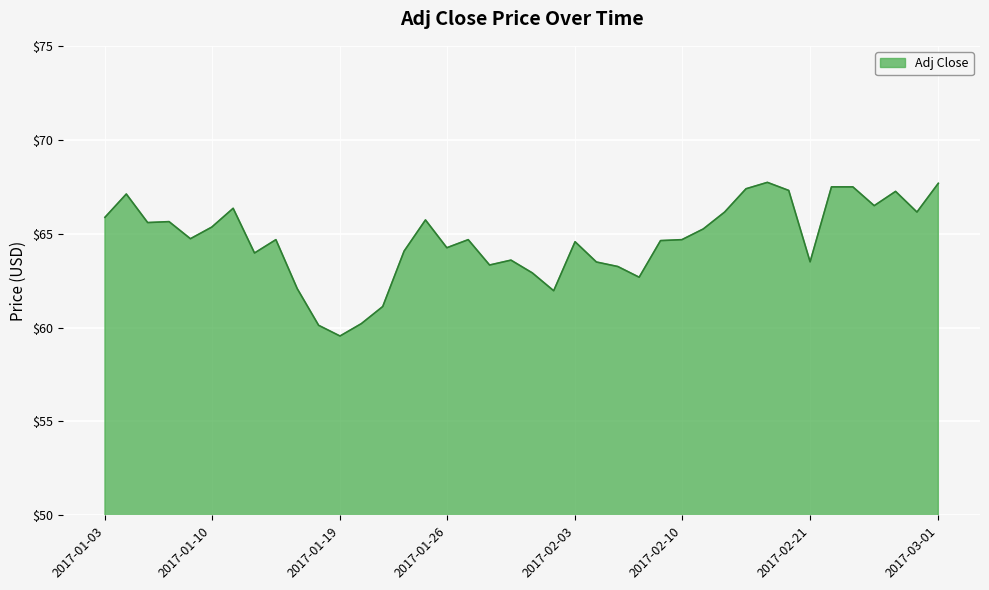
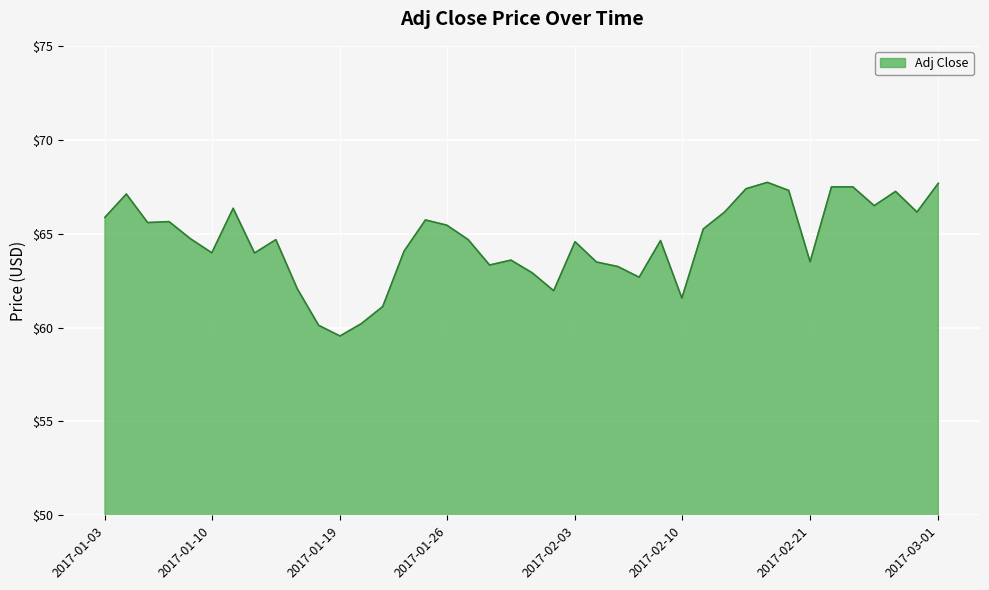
2017-01-10: $65.4 -> $64.0
2017-01-26: $64.3 -> $65.5
2017-02-10: $64.7 -> $61.6
